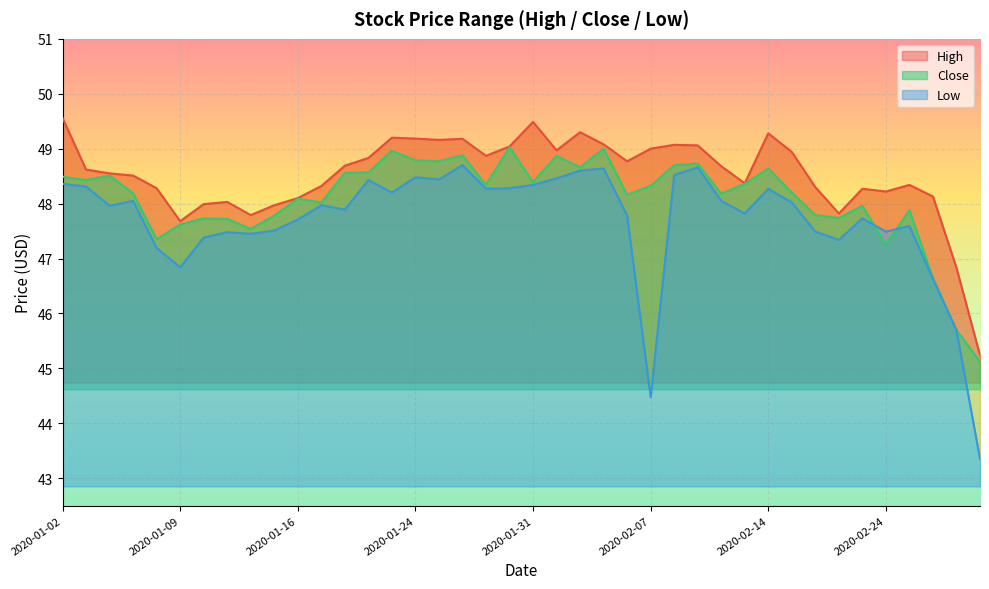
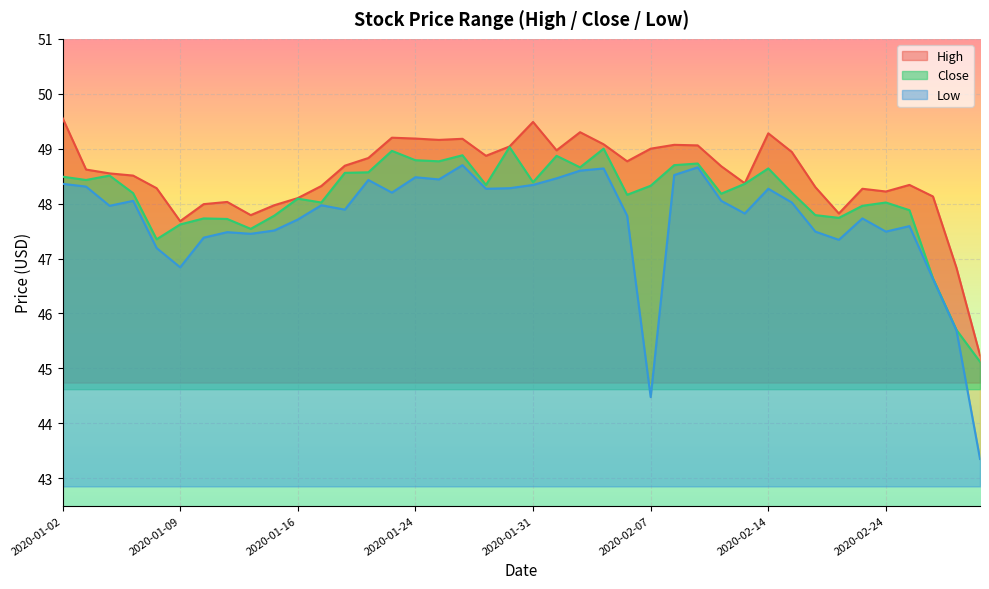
Close, 2020-02-24: 47.3 -> 48.0
